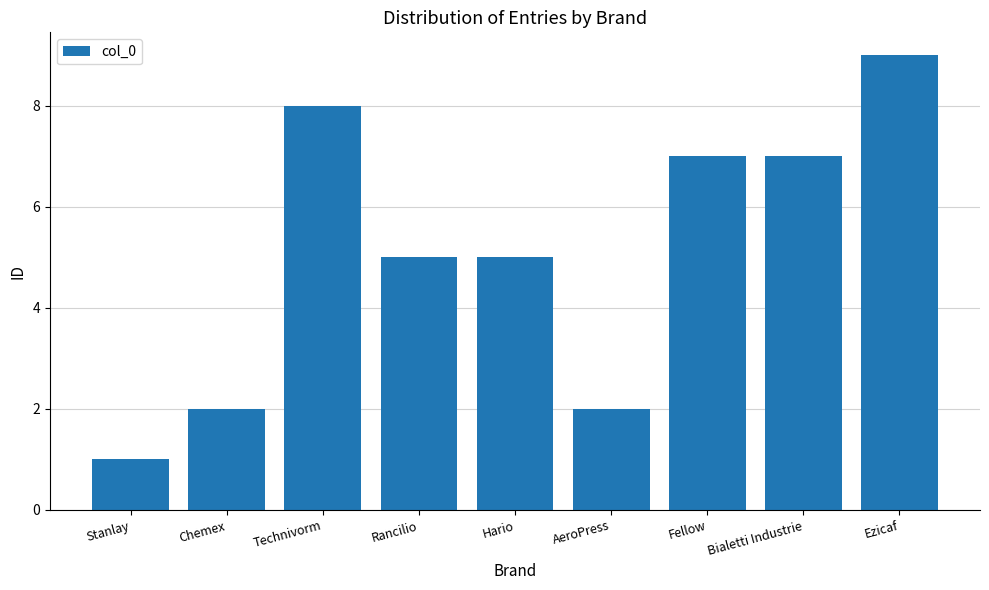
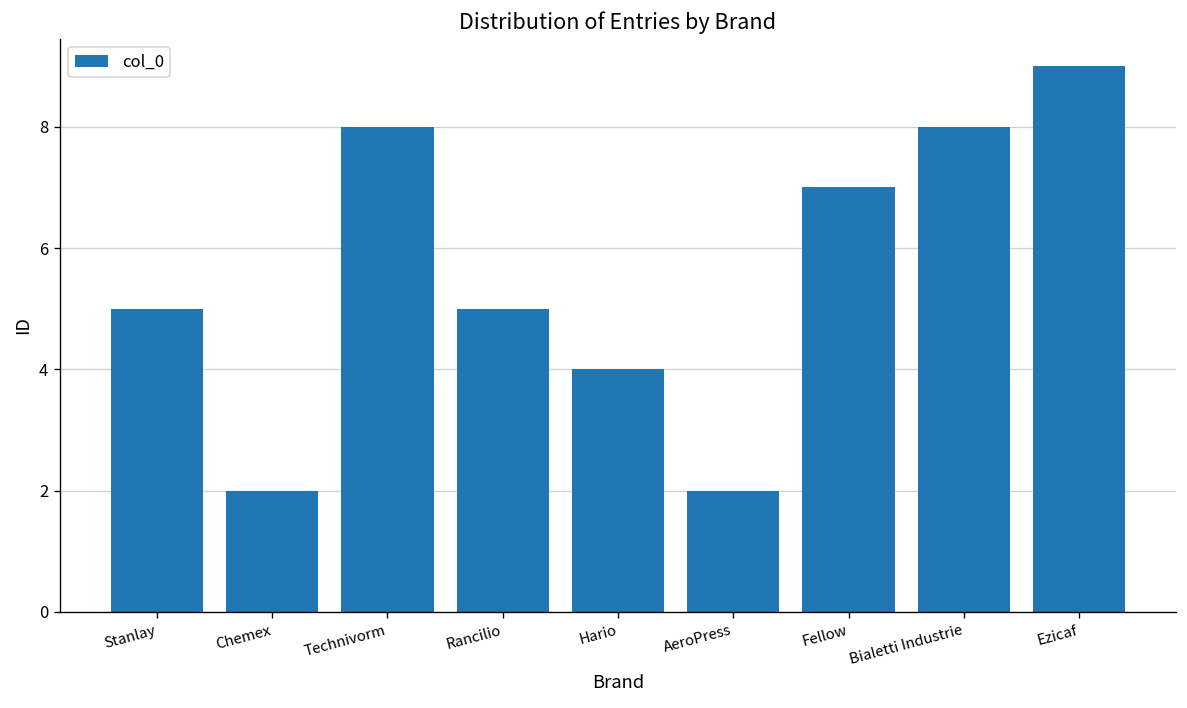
Stanlay: 1 -> 5
Hario: 5 -> 4
Bialetti Industrie: 7 -> 8
